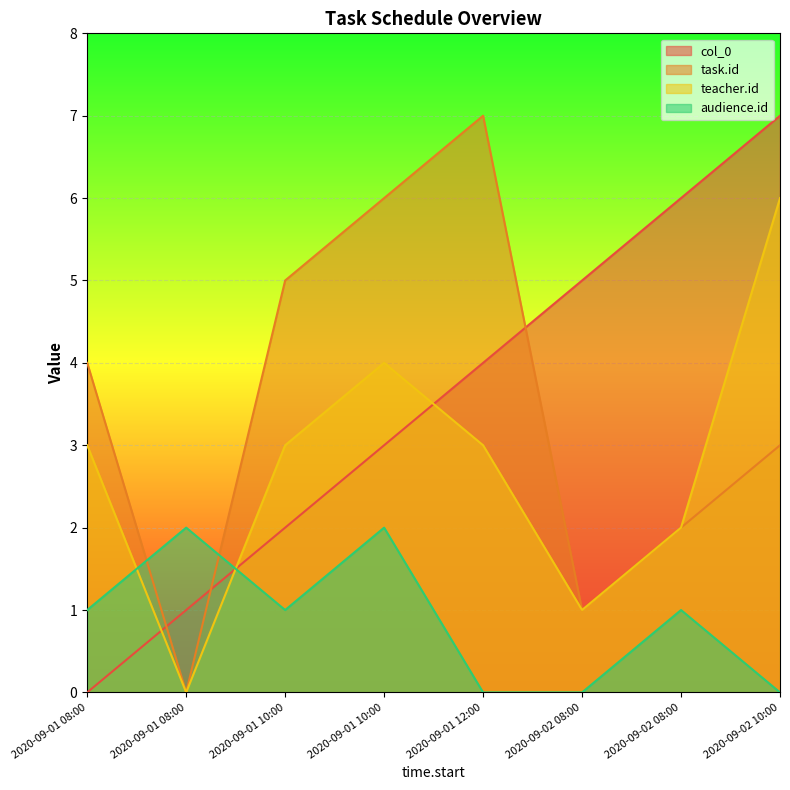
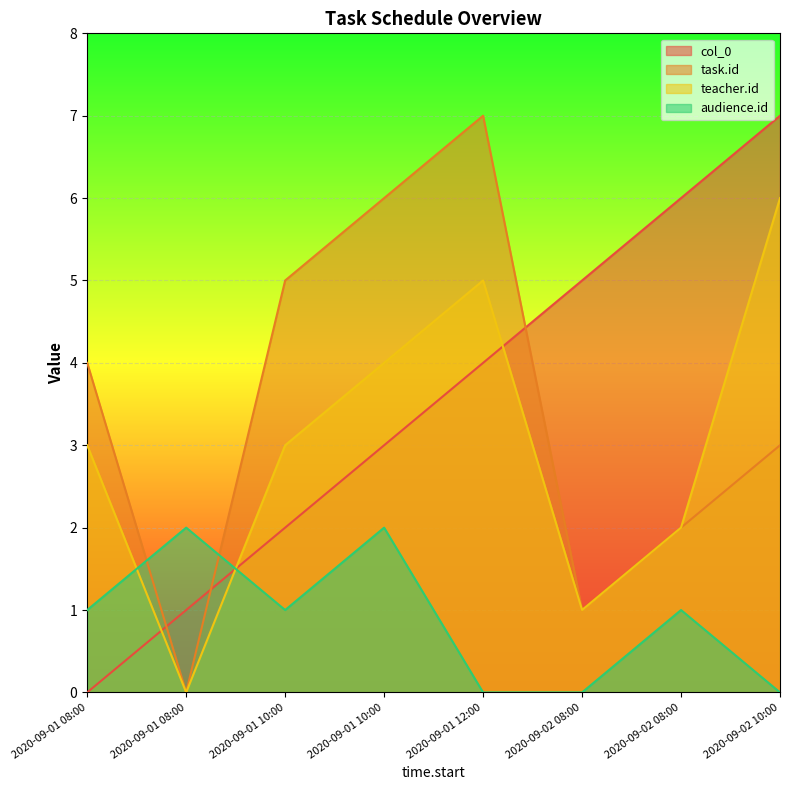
teacher.id, 2020-09-01 12:00: 3 -> 5
